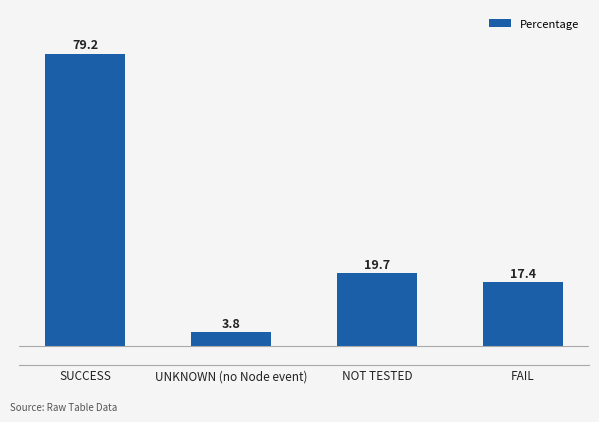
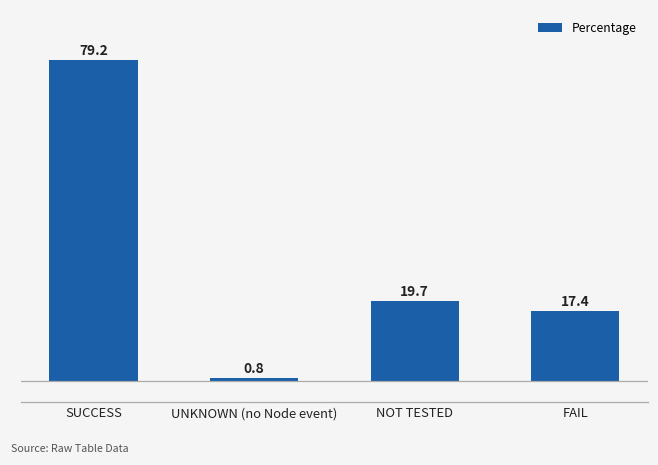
UNKNOWN (no Node event): 3.8 -> 0.8
